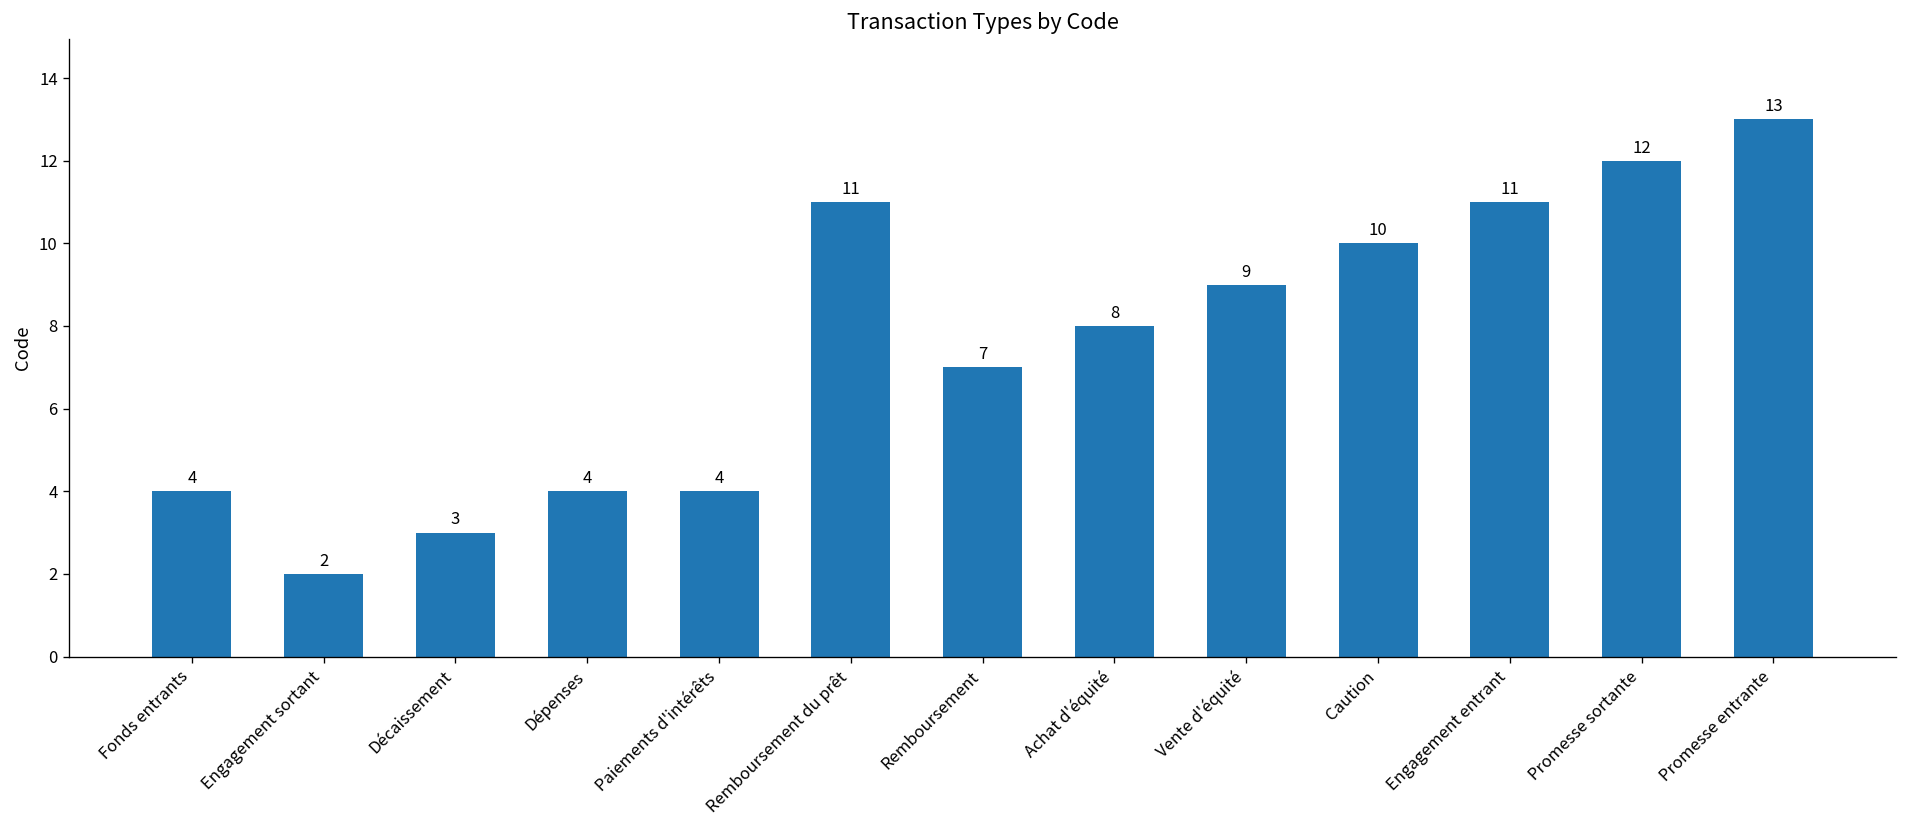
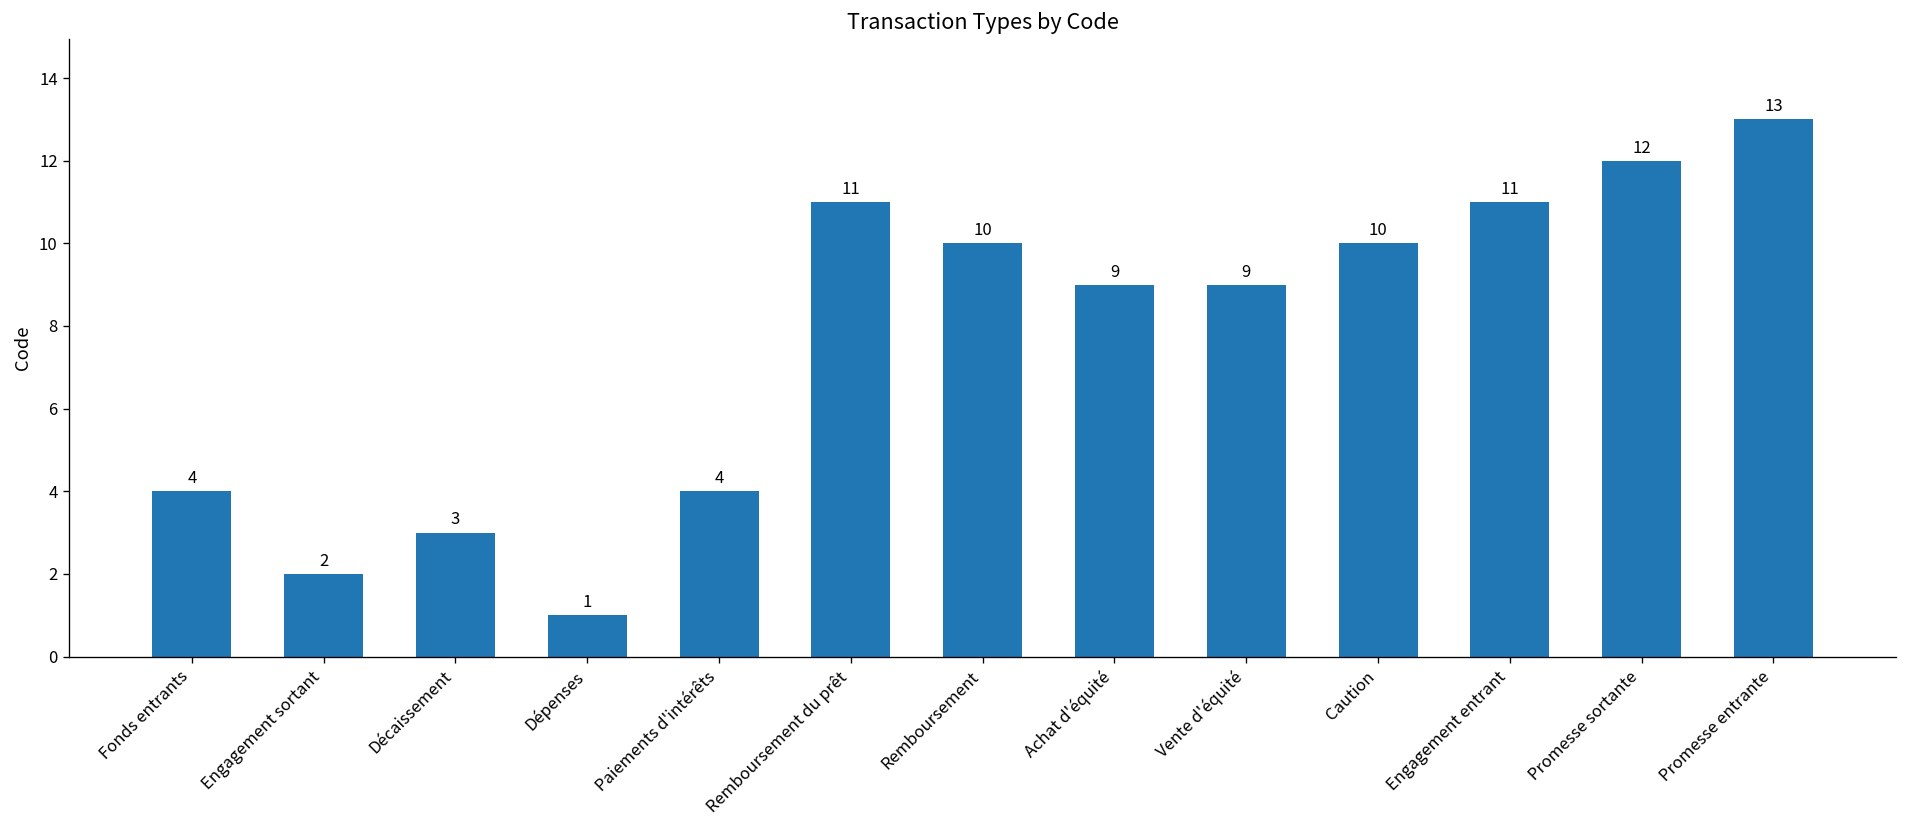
Dépenses: 4 -> 1
Remboursement: 7 -> 10
Achat d'équité: 8 -> 9
